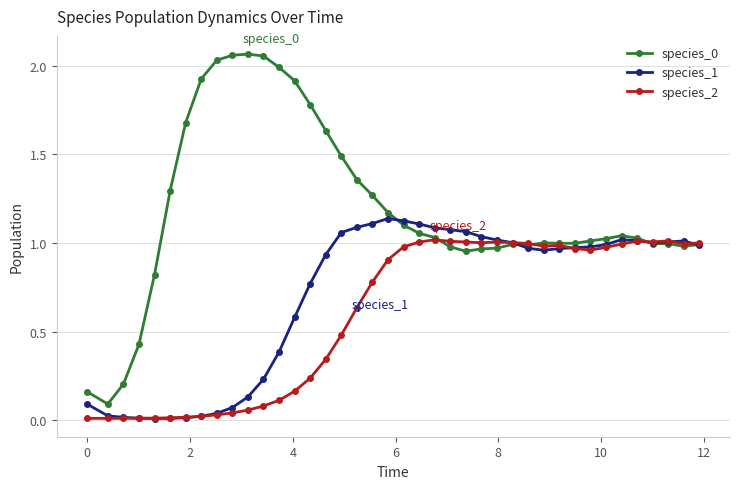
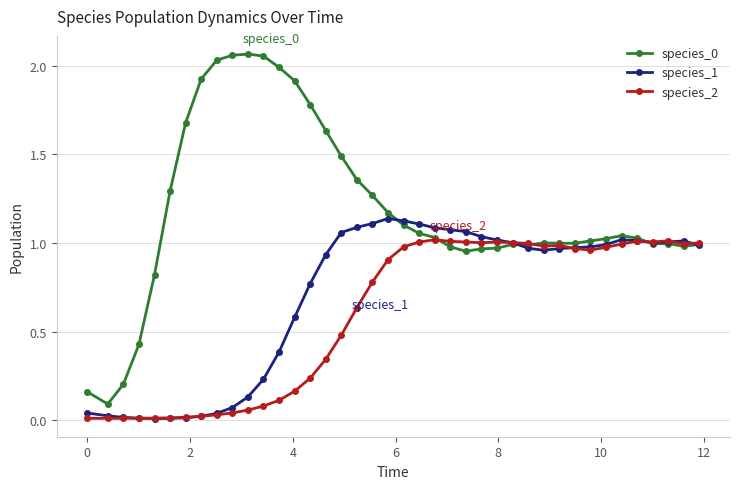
species_1, 0: 0.09 -> 0.04
